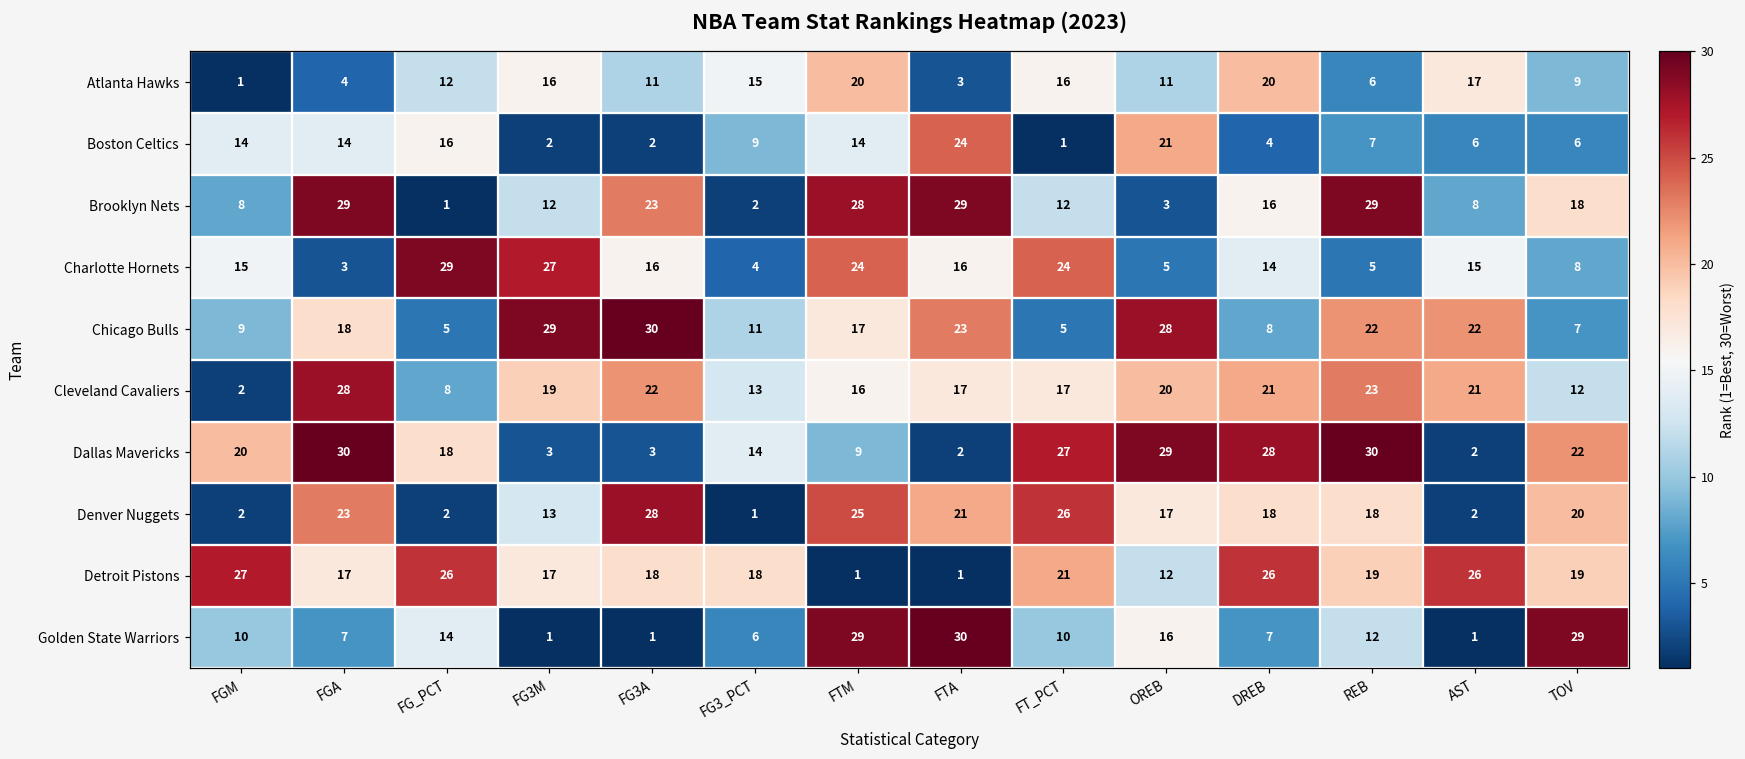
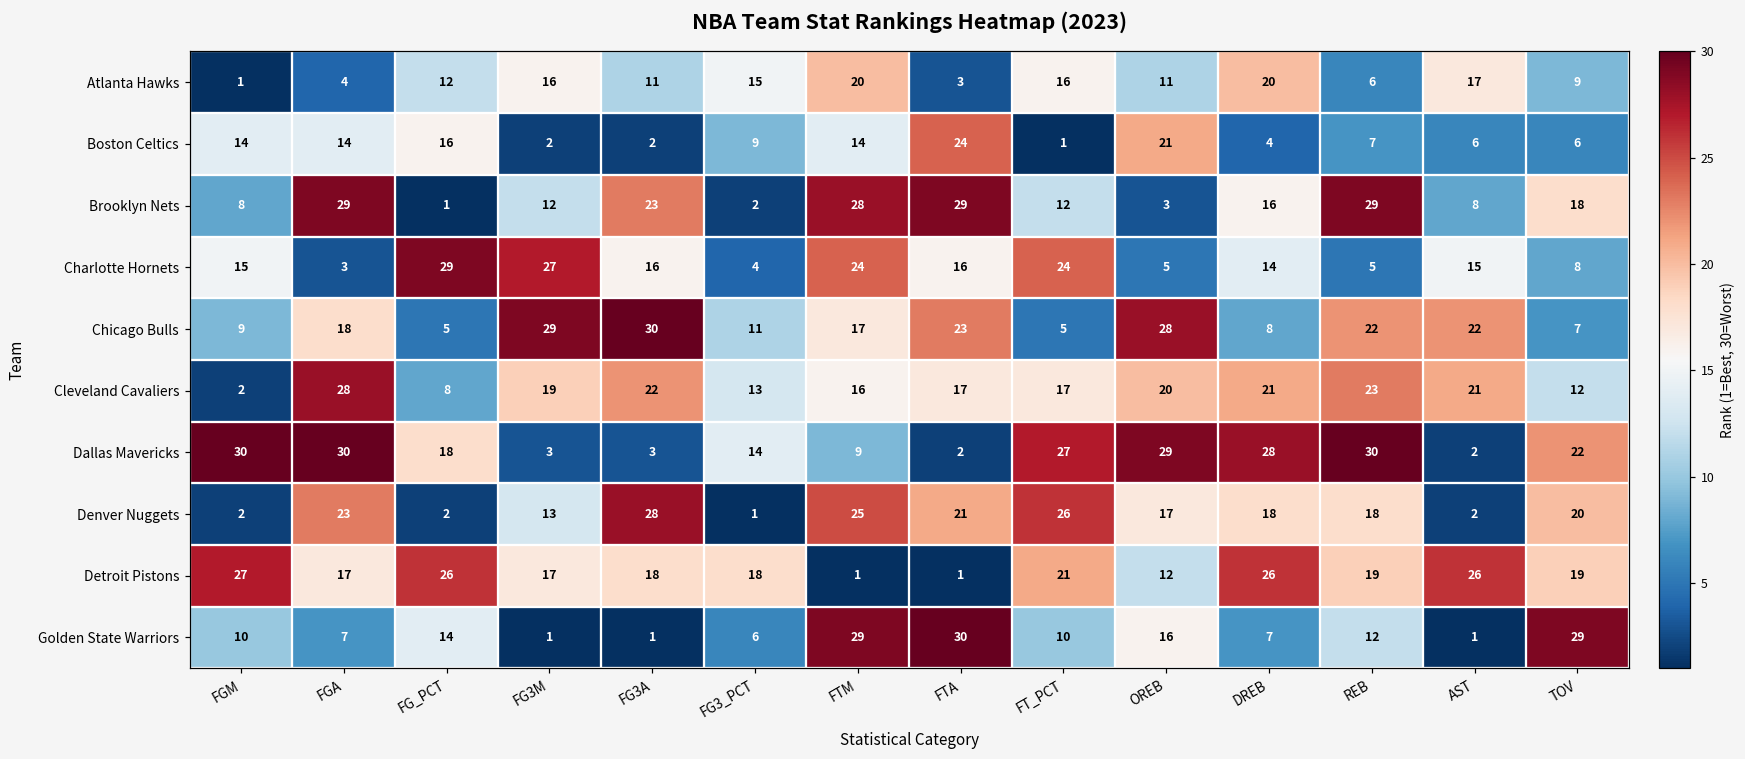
Dallas Mavericks, FGM: 20 -> 30
